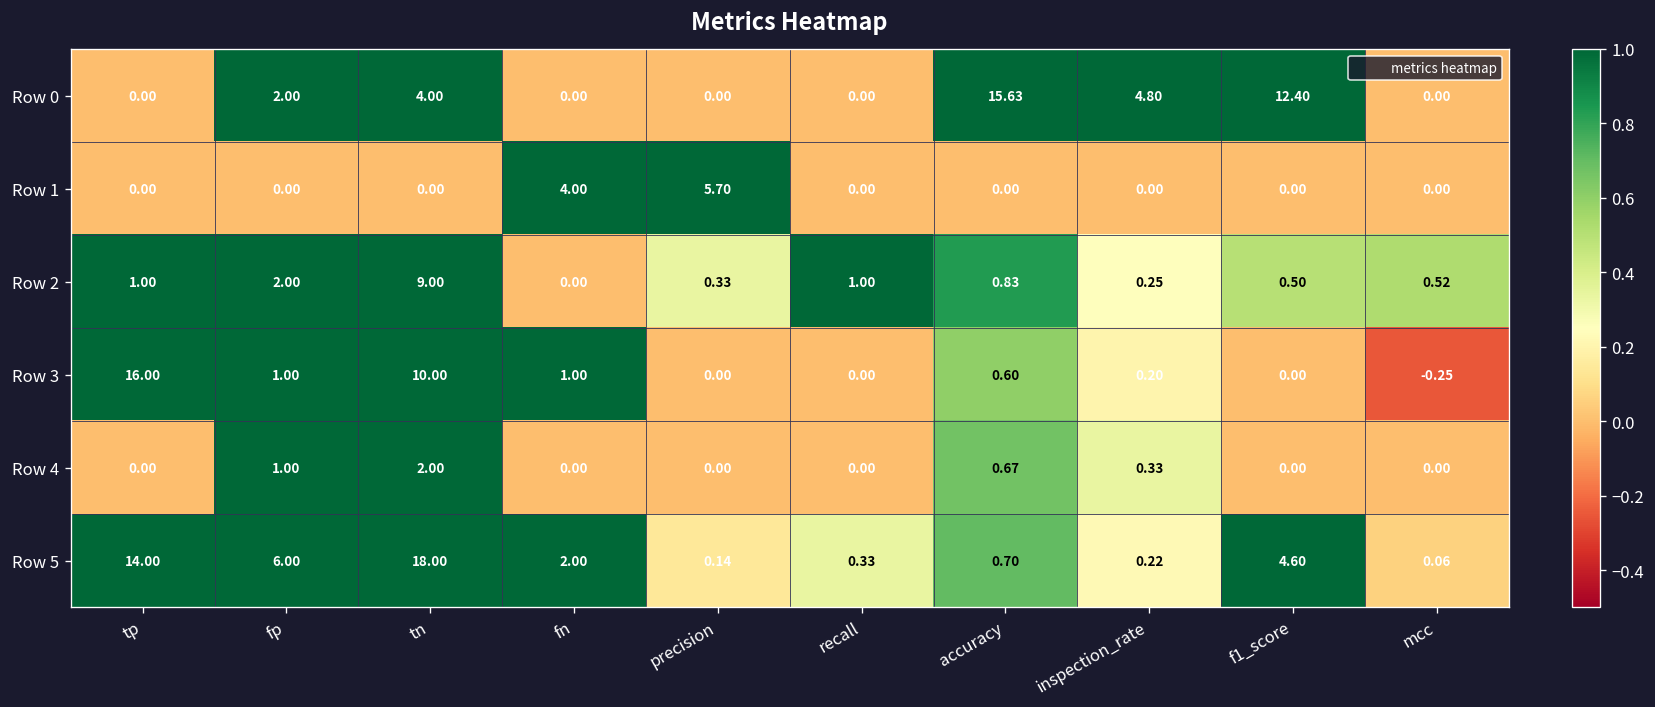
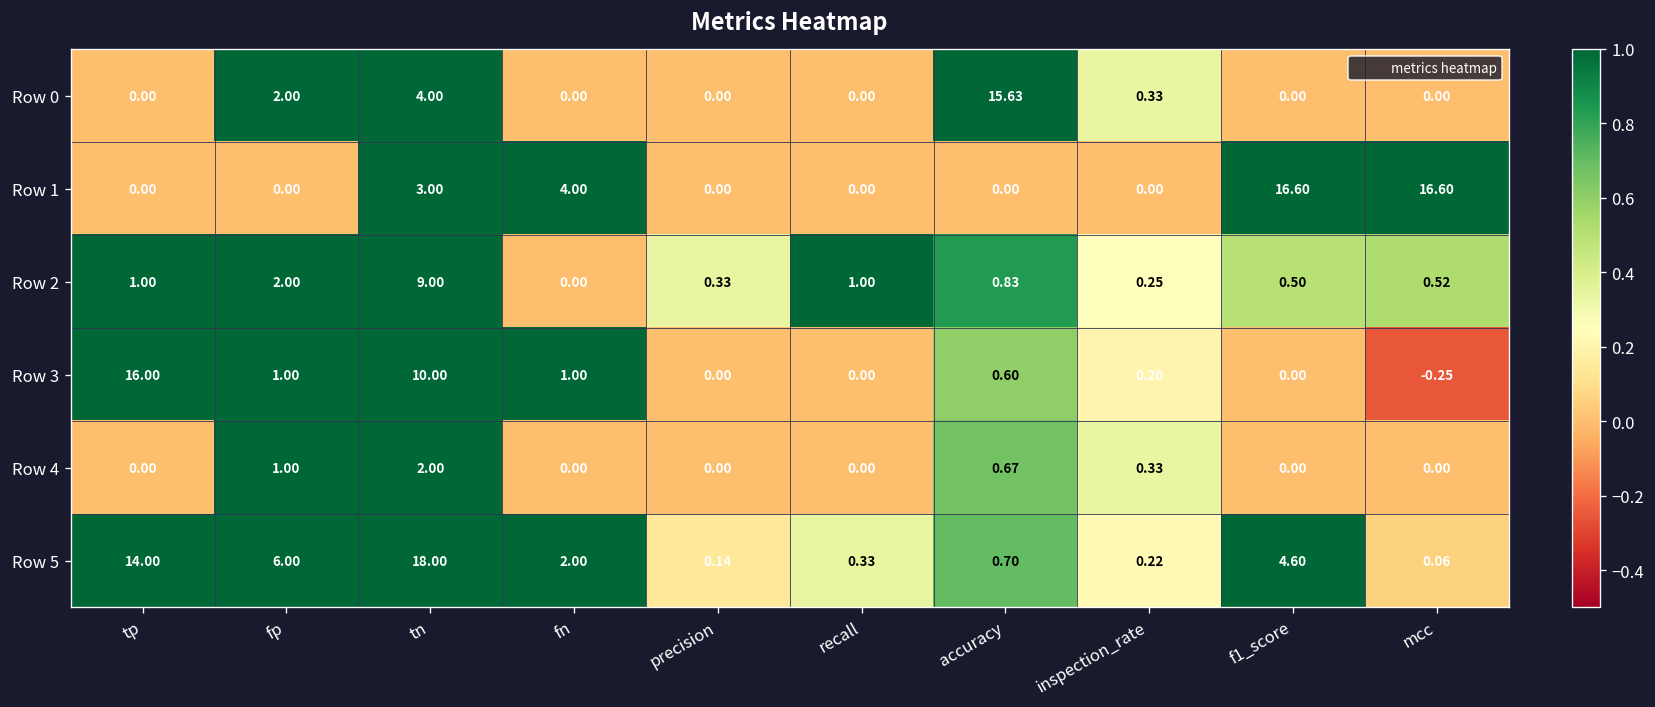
Row 0, inspection_rate: 4.80 -> 0.33
Row 0, f1_score: 12.40 -> 0.00
Row 1, tn: 0.00 -> 3.00
Row 1, precision: 5.70 -> 0.00
Row 1, f1_score: 0.00 -> 16.60
Row 1, mcc: 0.00 -> 16.60
